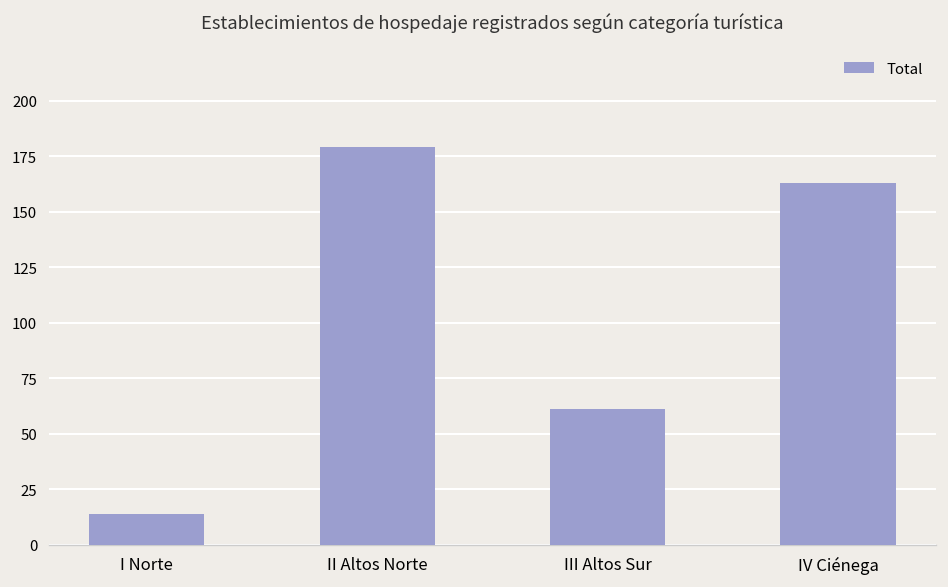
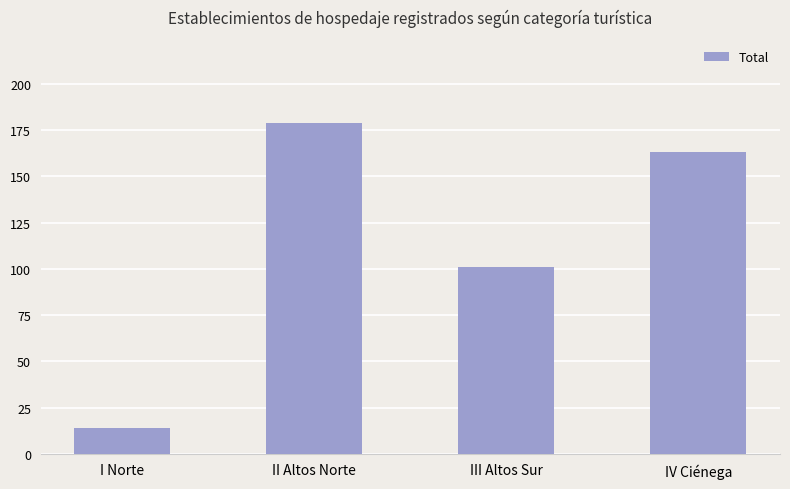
III Altos Sur: 61 -> 101
